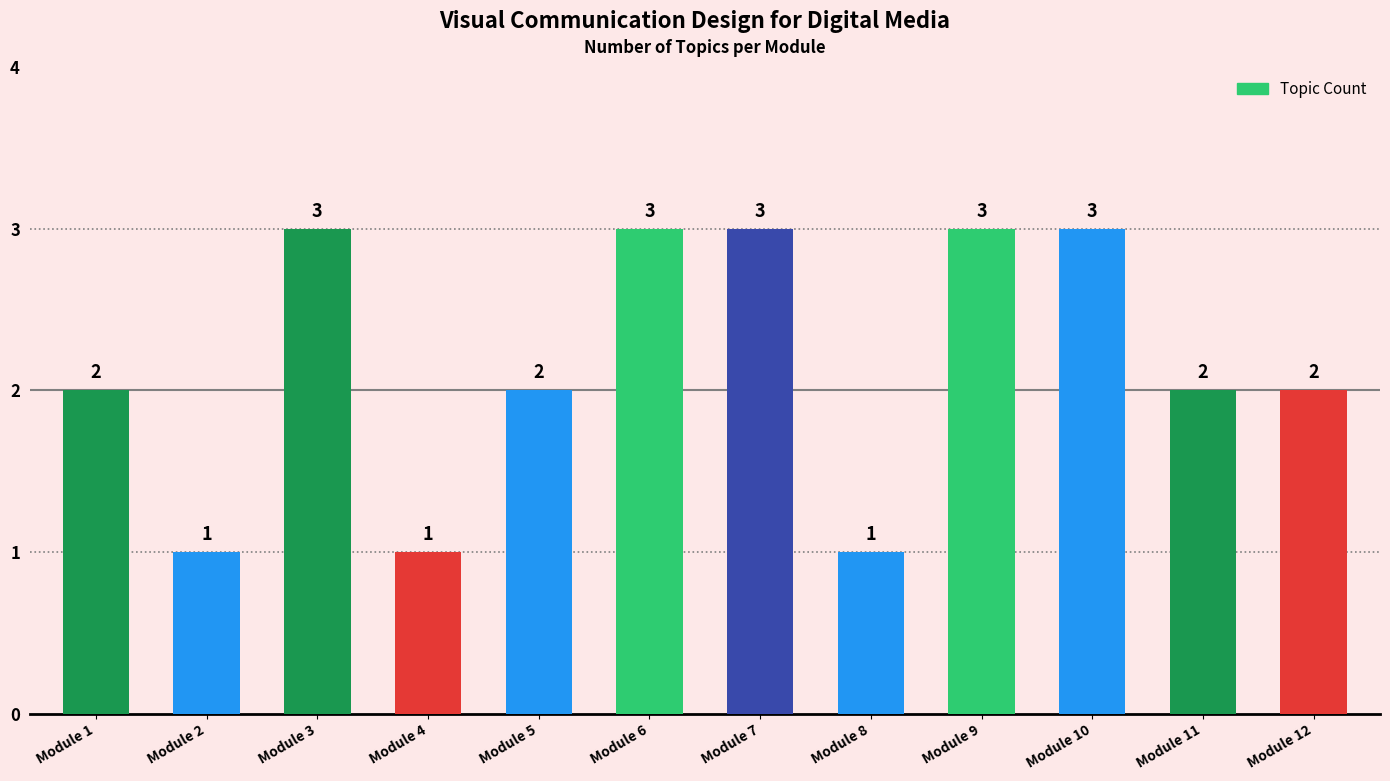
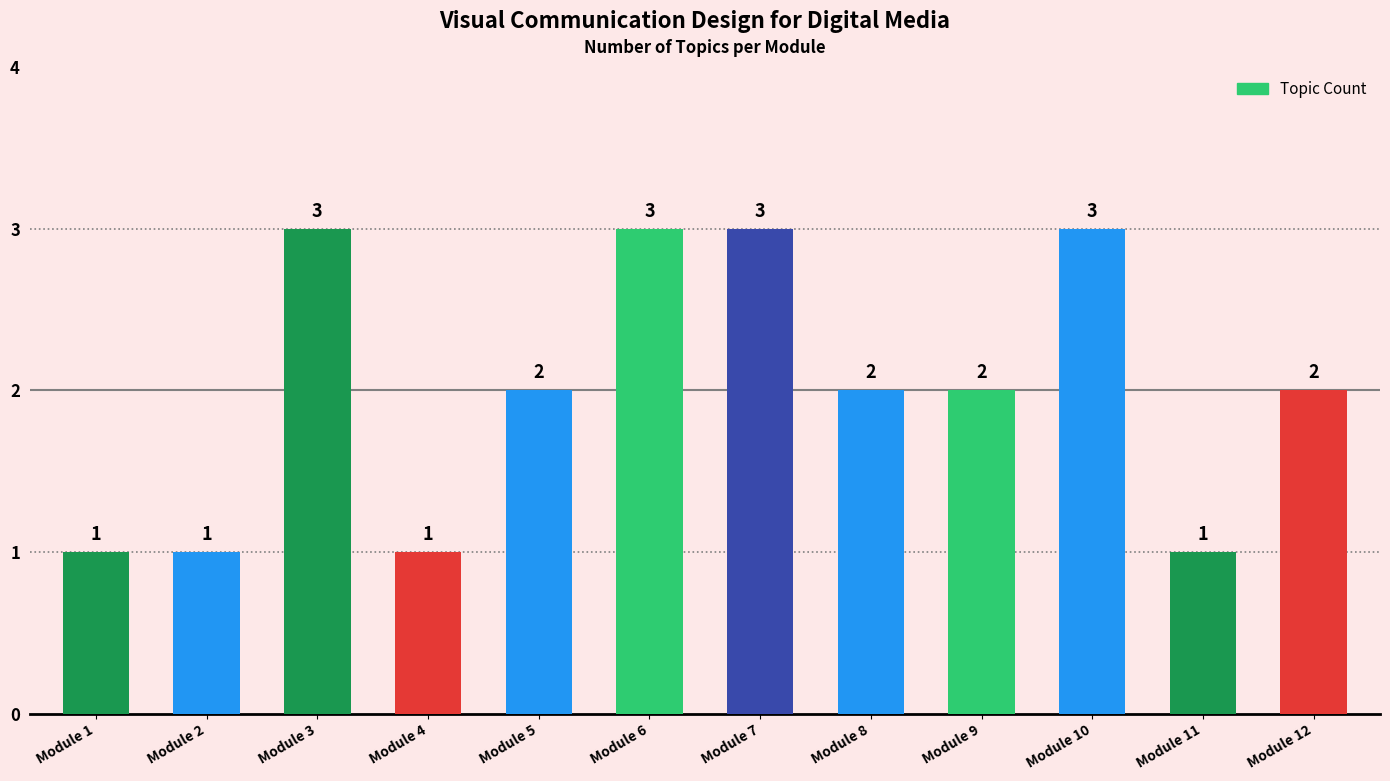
Module 1: 2 -> 1
Module 8: 1 -> 2
Module 9: 3 -> 2
Module 11: 2 -> 1
